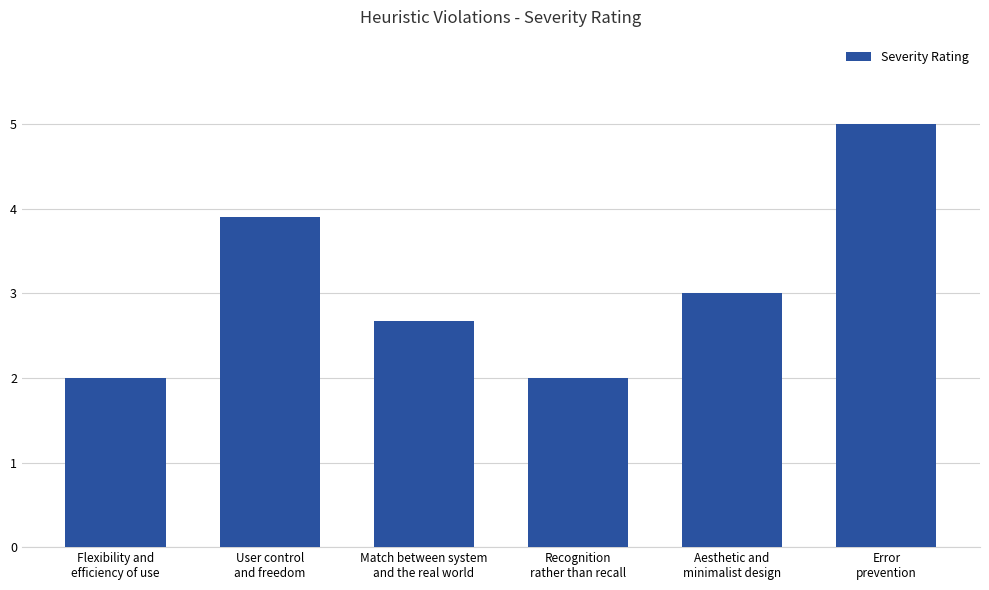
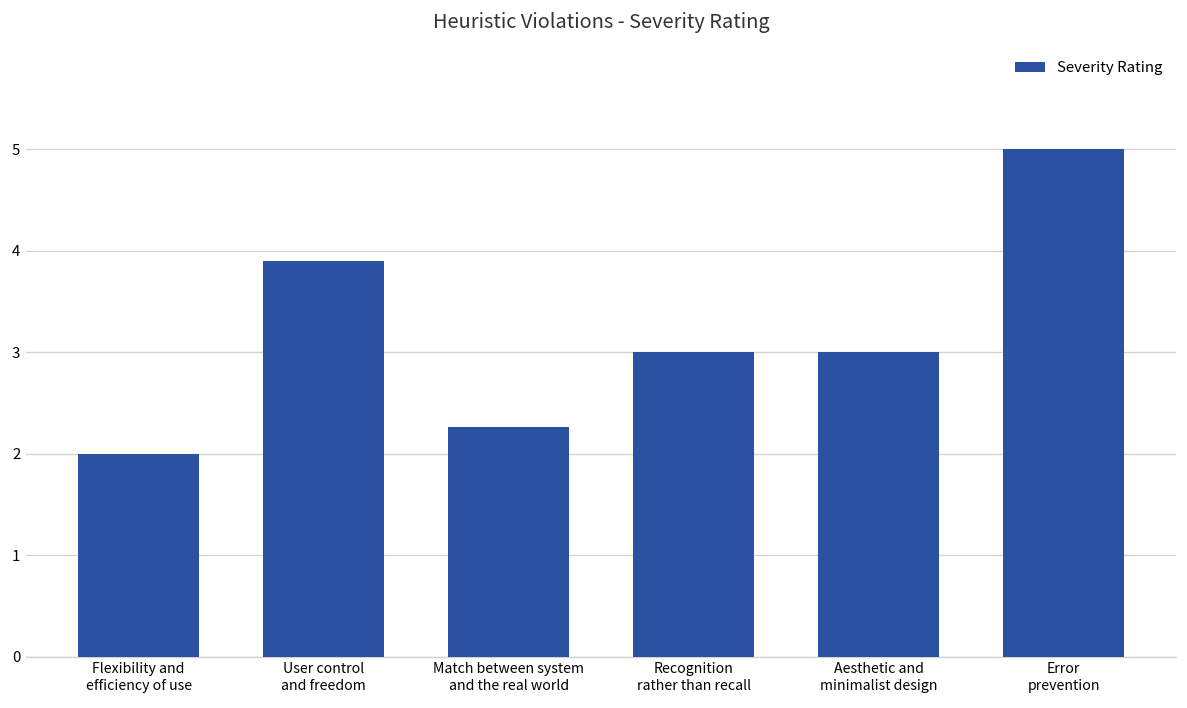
Match between system and the real world: 2.7 -> 2.3
Recognition rather than recall: 2 -> 3
